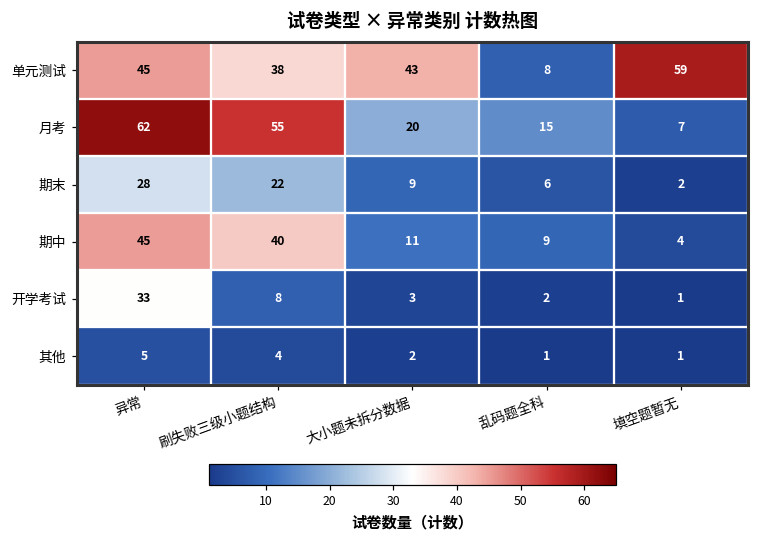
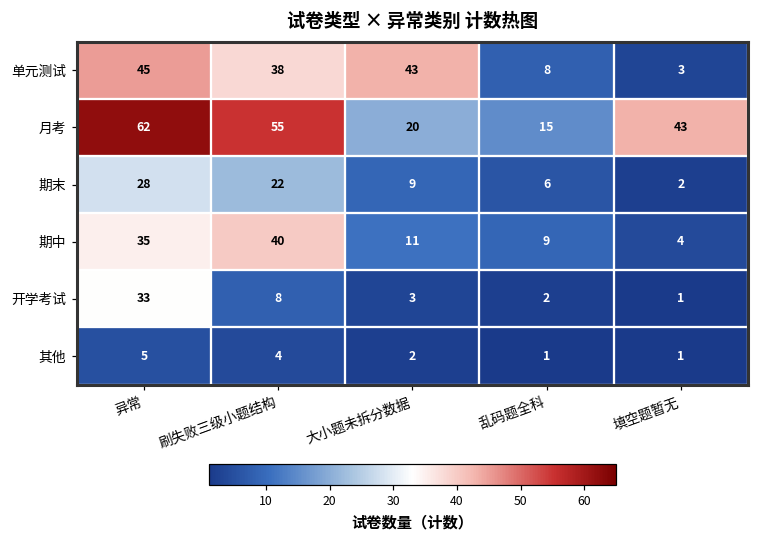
单元测试, 填空题暂无: 59 -> 3
月考, 填空题暂无: 7 -> 43
期中, 异常: 45 -> 35
